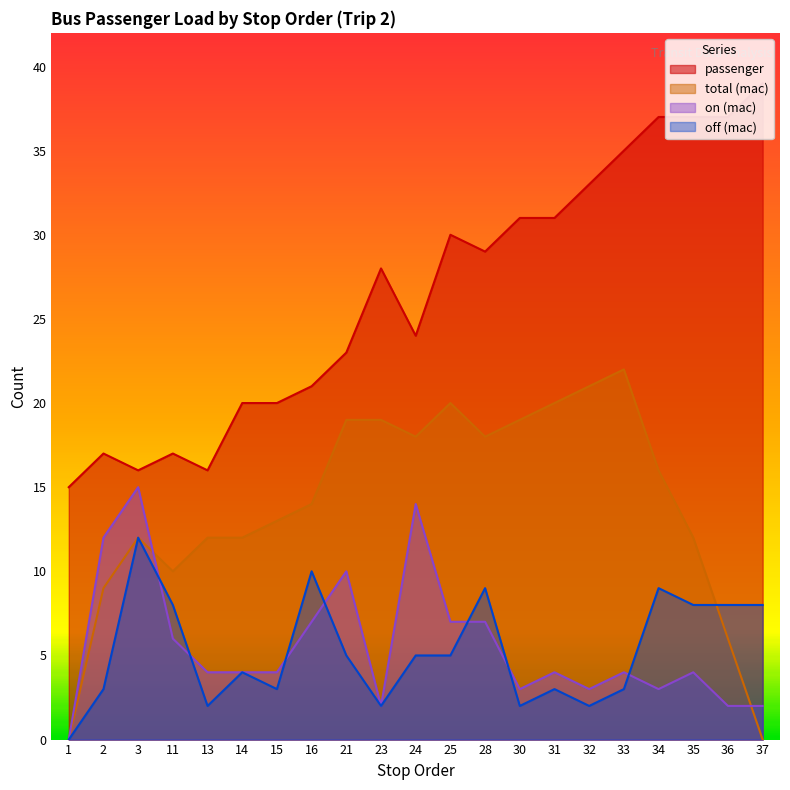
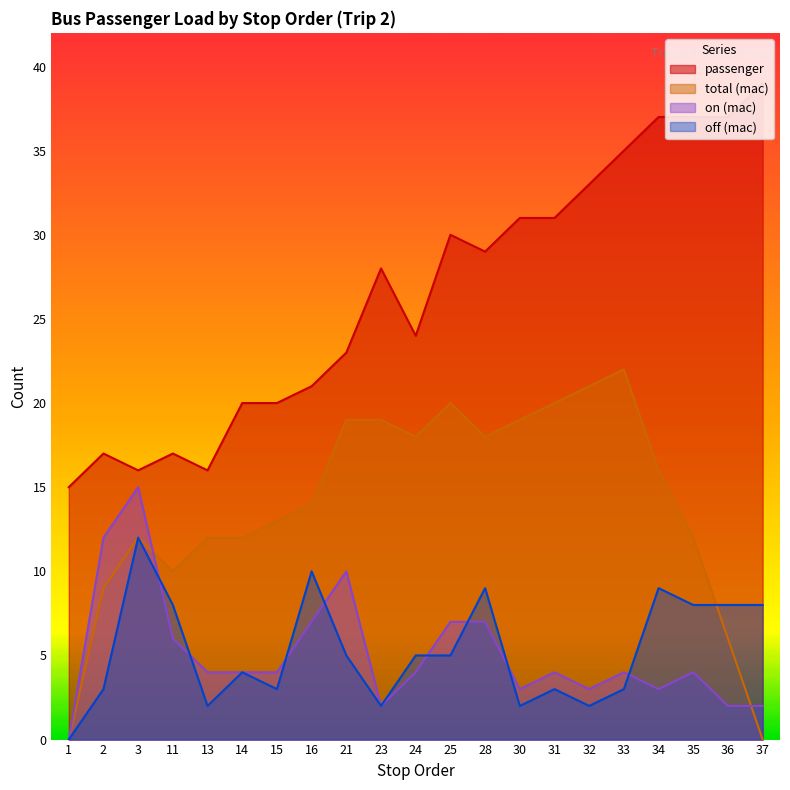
on (mac), 24: 14 -> 4
